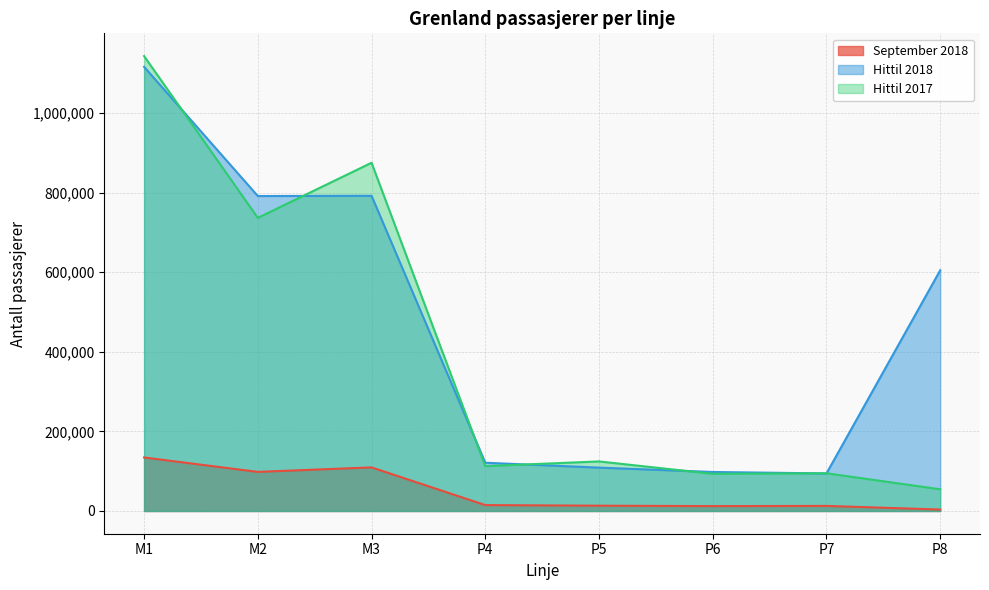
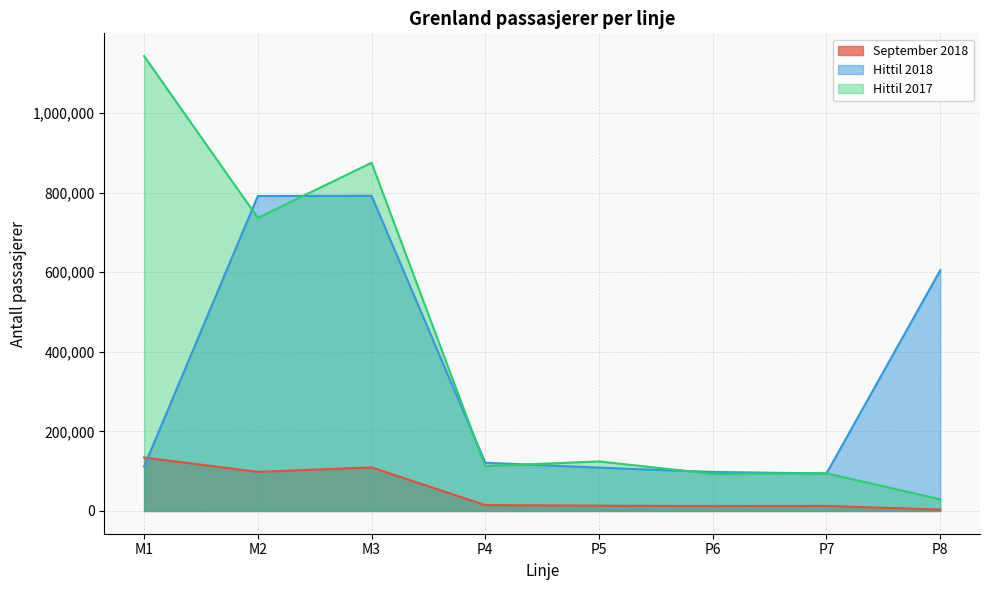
Hittil 2018, M1: 1,120,000 -> 110,000
Hittil 2017, P8: 50,000 -> 30,000
